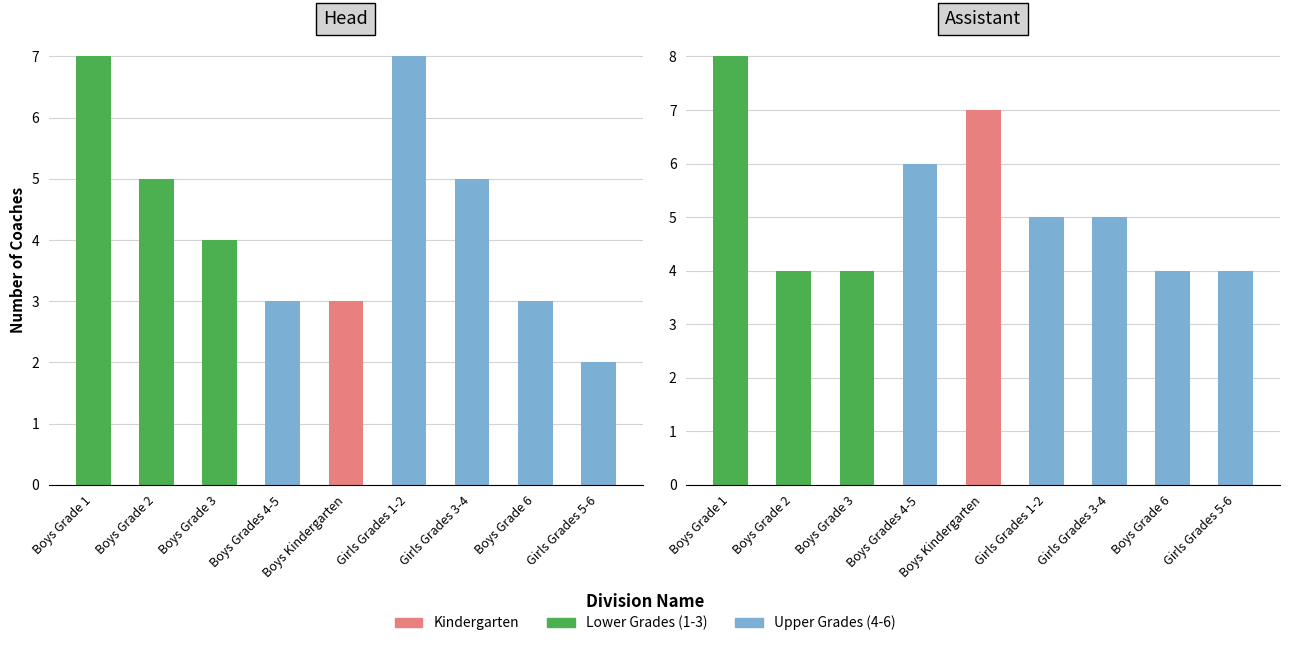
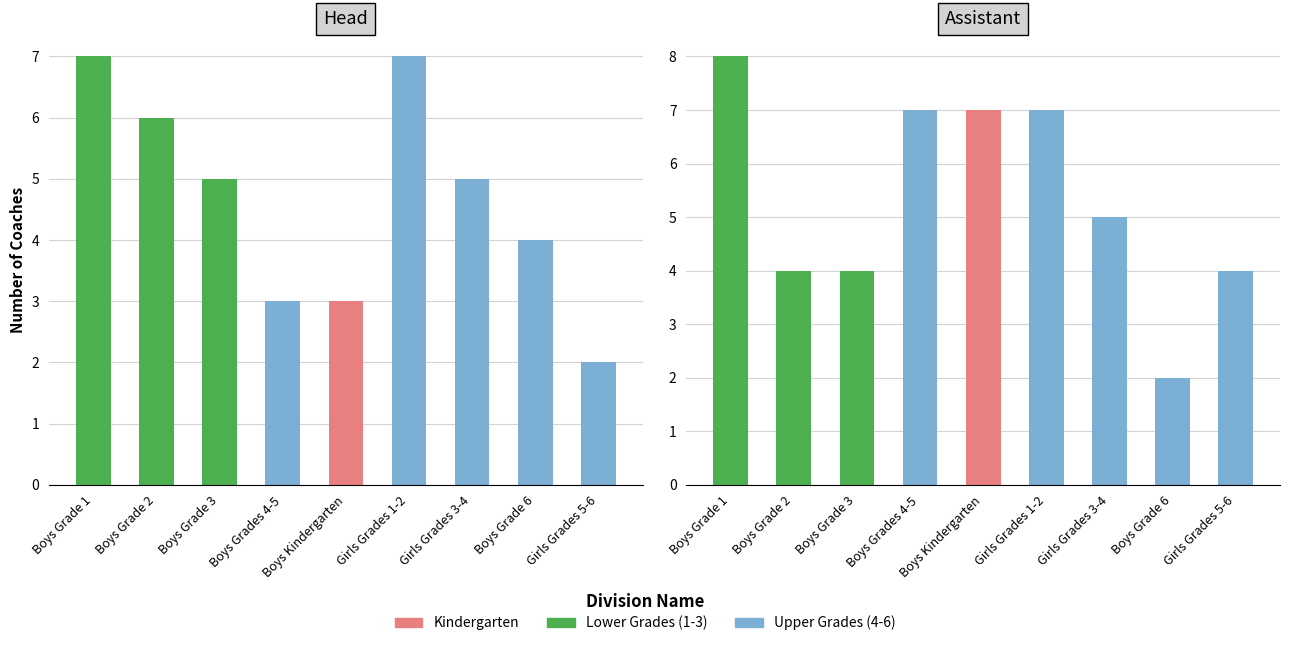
Head, Boys Grade 2: 5 -> 6
Head, Boys Grade 3: 4 -> 5
Head, Boys Grade 6: 3 -> 4
Assistant, Boys Grades 4-5: 6 -> 7
Assistant, Girls Grades 1-2: 5 -> 7
Assistant, Boys Grade 6: 4 -> 2
